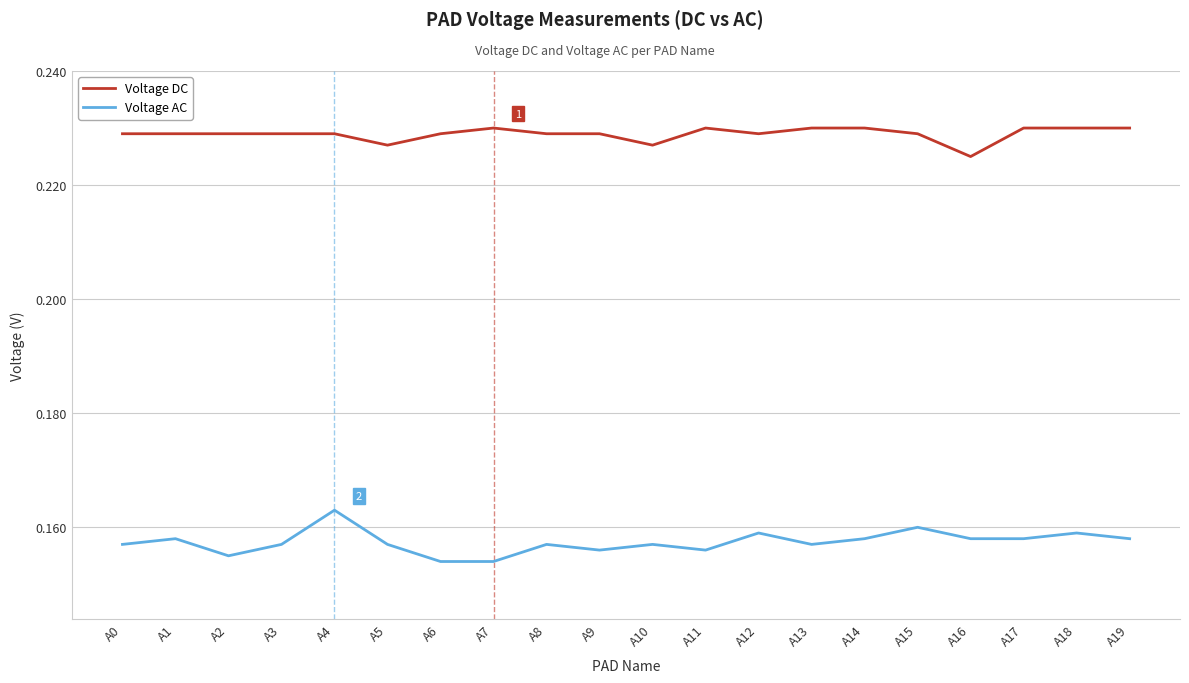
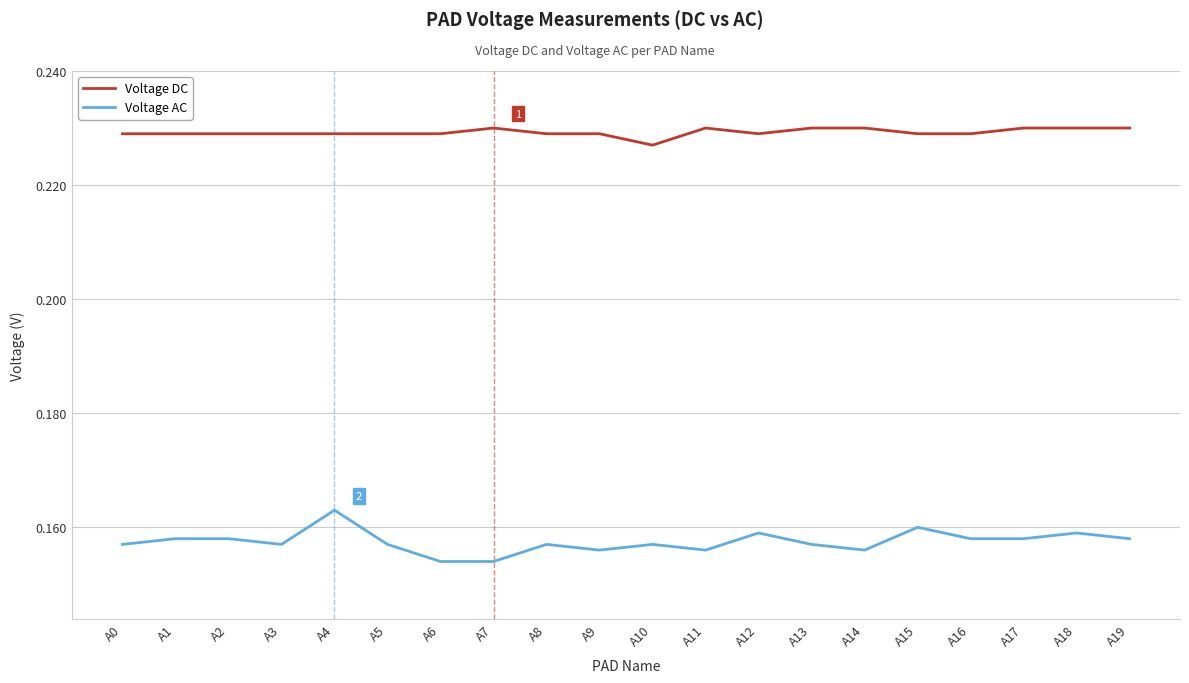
Voltage AC, A2: 0.155 -> 0.158
Voltage DC, A5: 0.227 -> 0.229
Voltage AC, A14: 0.158 -> 0.156
Voltage DC, A16: 0.225 -> 0.229
